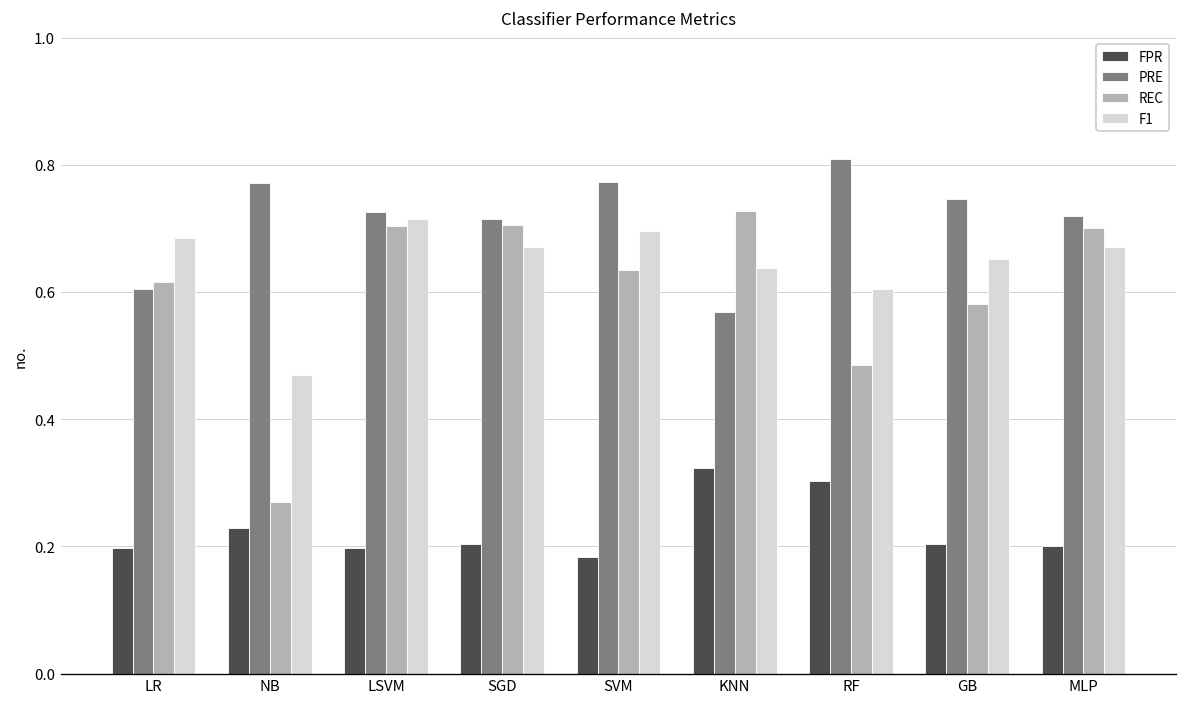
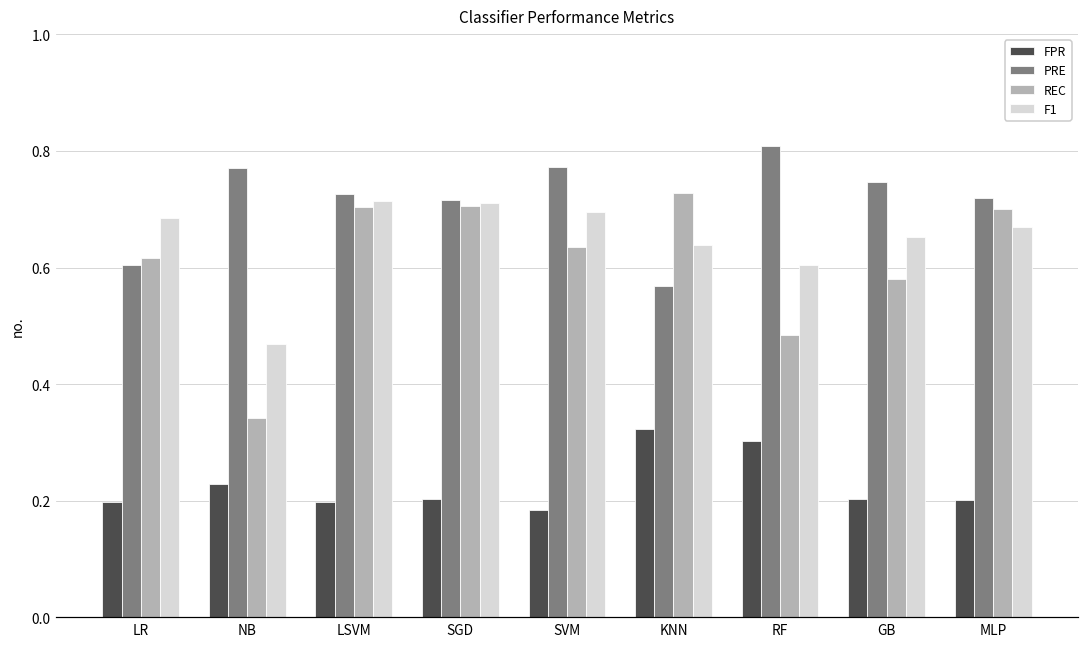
REC, NB: 0.27 -> 0.34
F1, SGD: 0.67 -> 0.71
